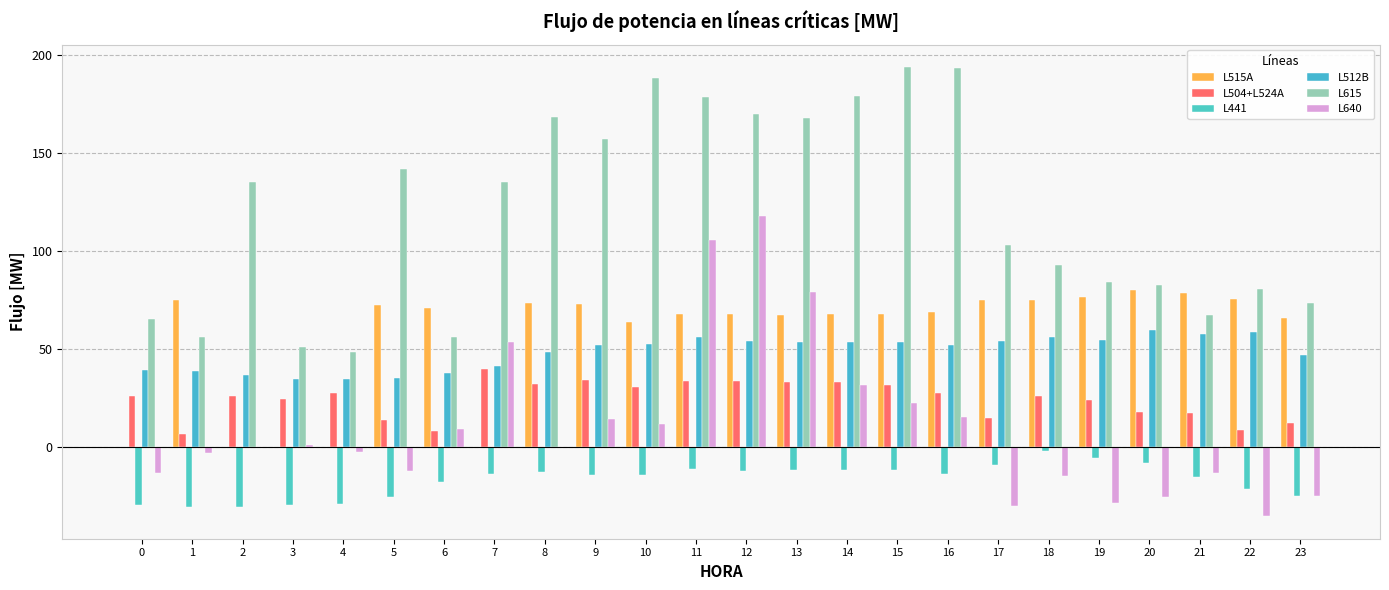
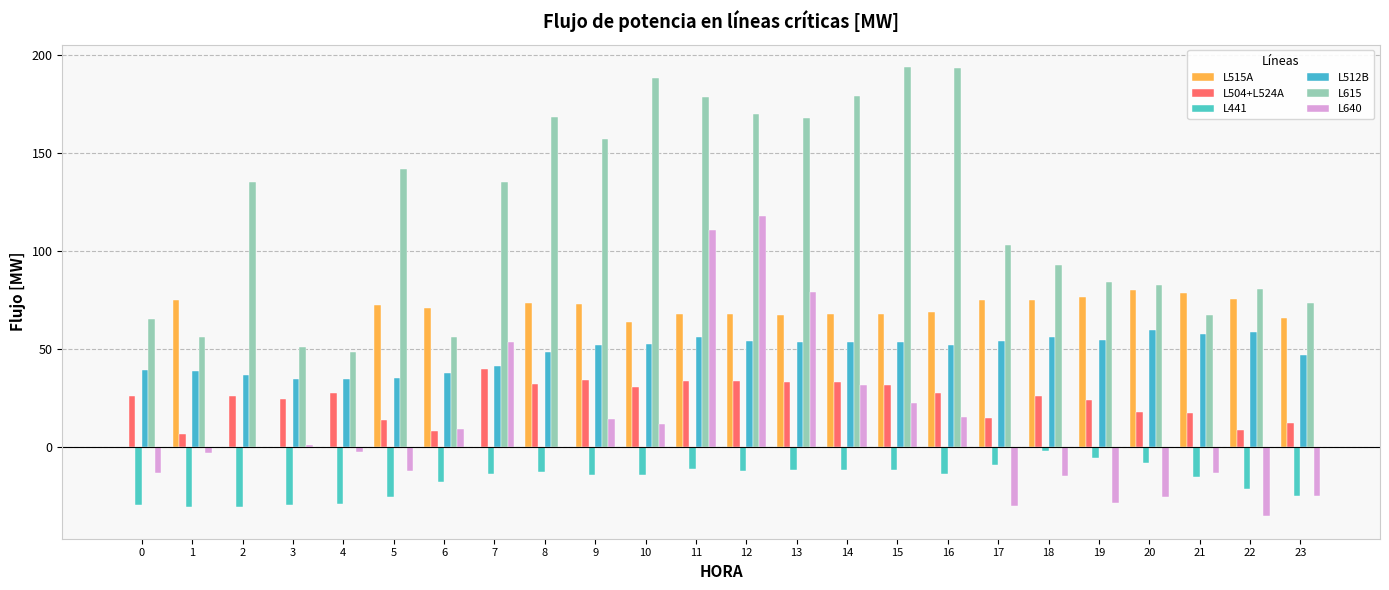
L640, 11: 106 -> 111
